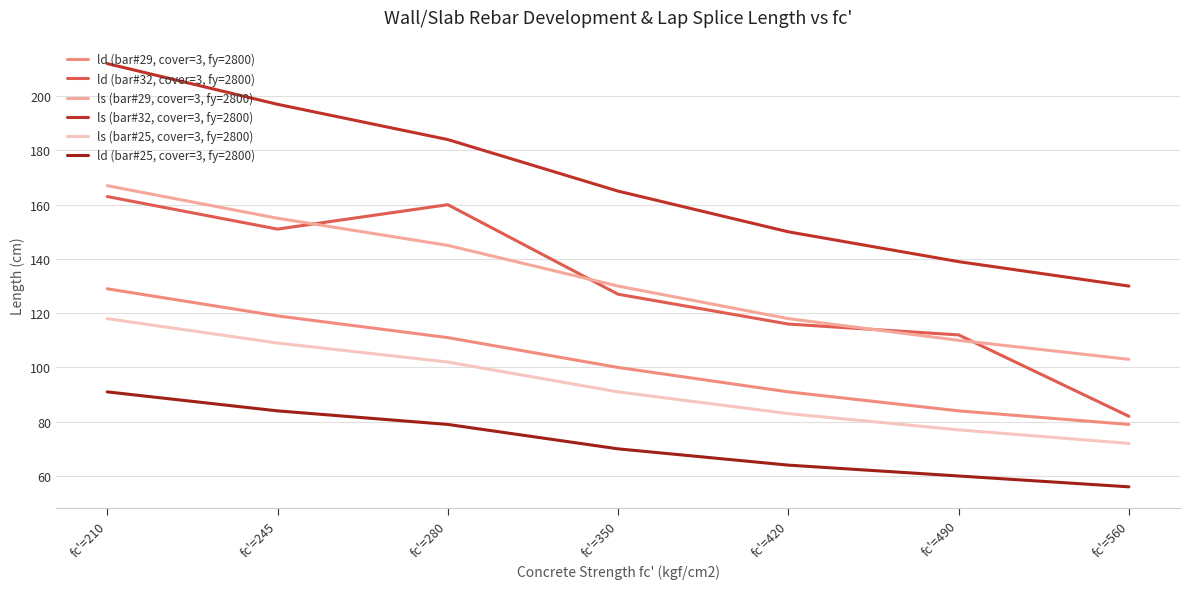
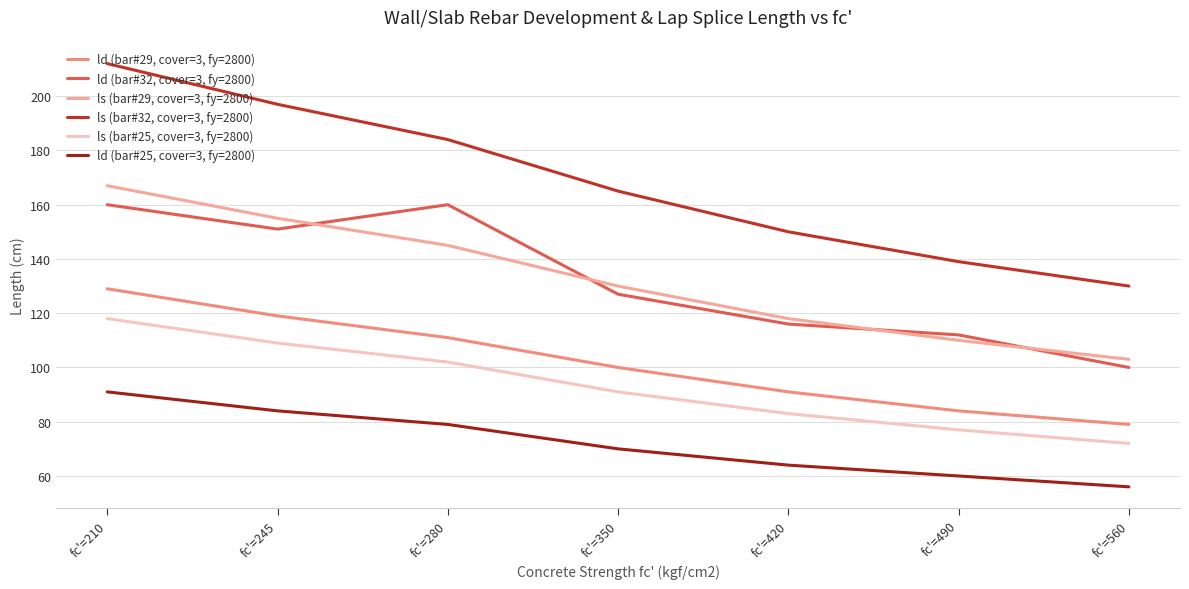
ld (bar#32, cover=3, fy=2800), fc'=210: 163 -> 160
ld (bar#32, cover=3, fy=2800), fc'=560: 82 -> 100
